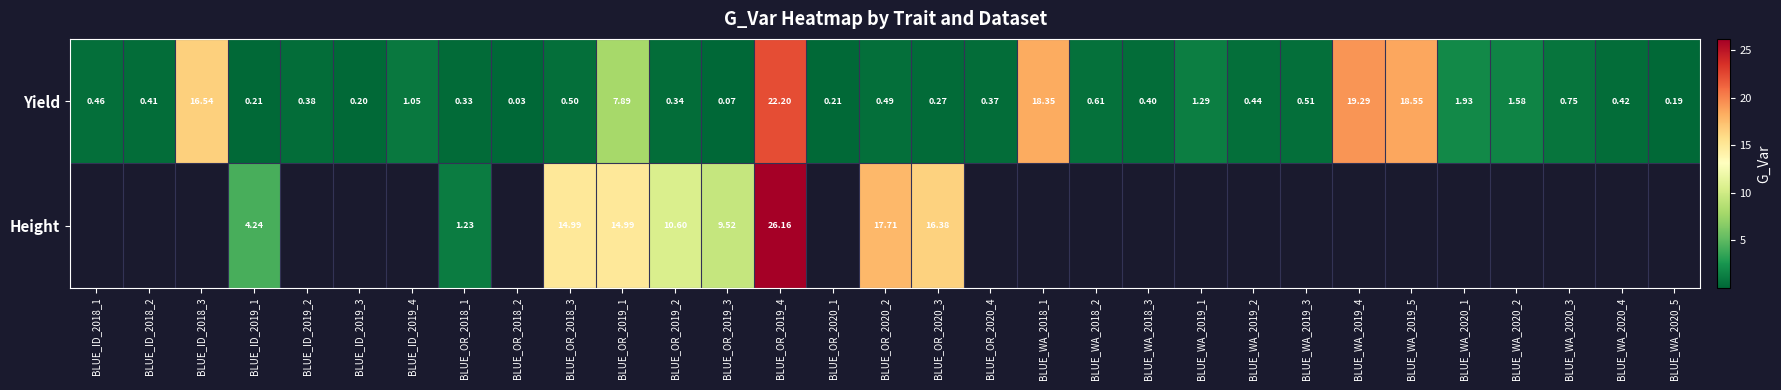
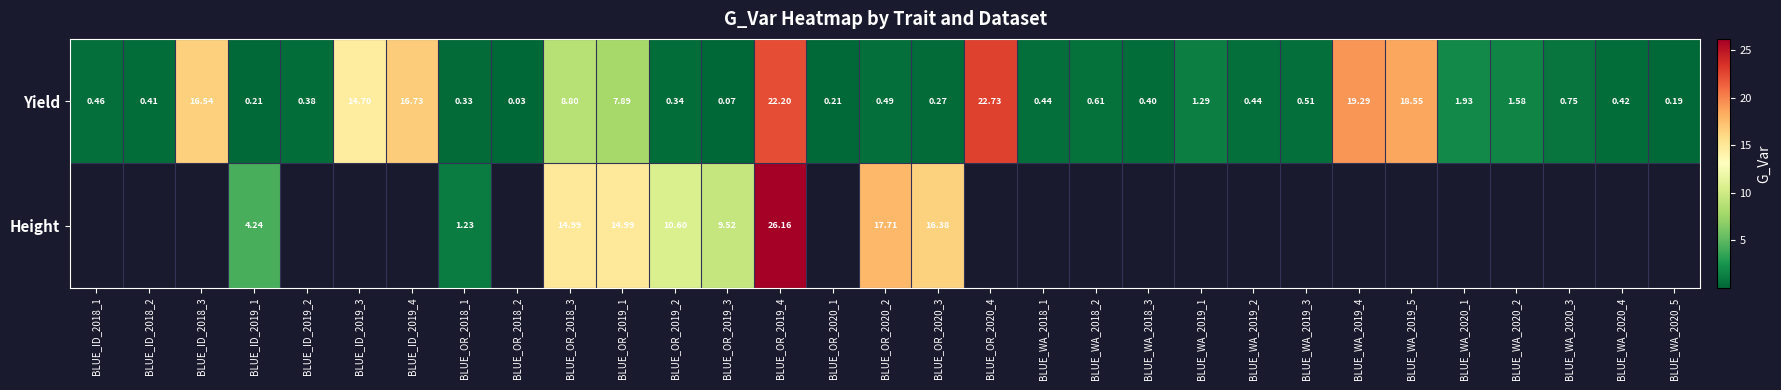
Yield, BLUE_ID_2019_3: 0.20 -> 14.70
Yield, BLUE_ID_2019_4: 1.05 -> 16.73
Yield, BLUE_OR_2018_3: 0.50 -> 8.80
Yield, BLUE_OR_2020_4: 0.37 -> 22.73
Yield, BLUE_WA_2018_1: 18.35 -> 0.44
